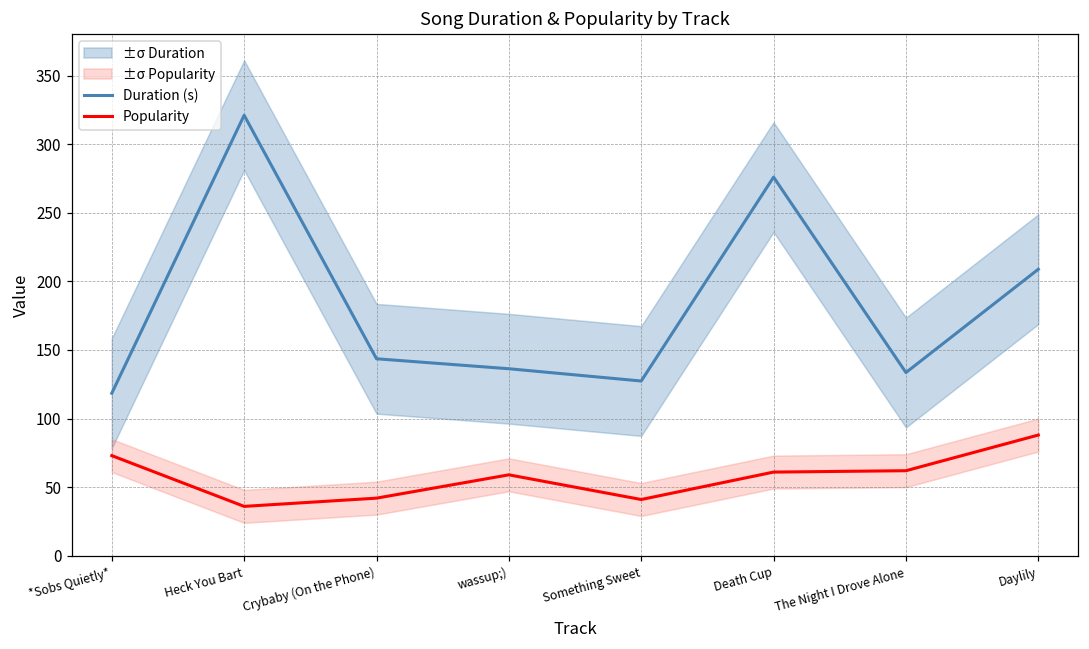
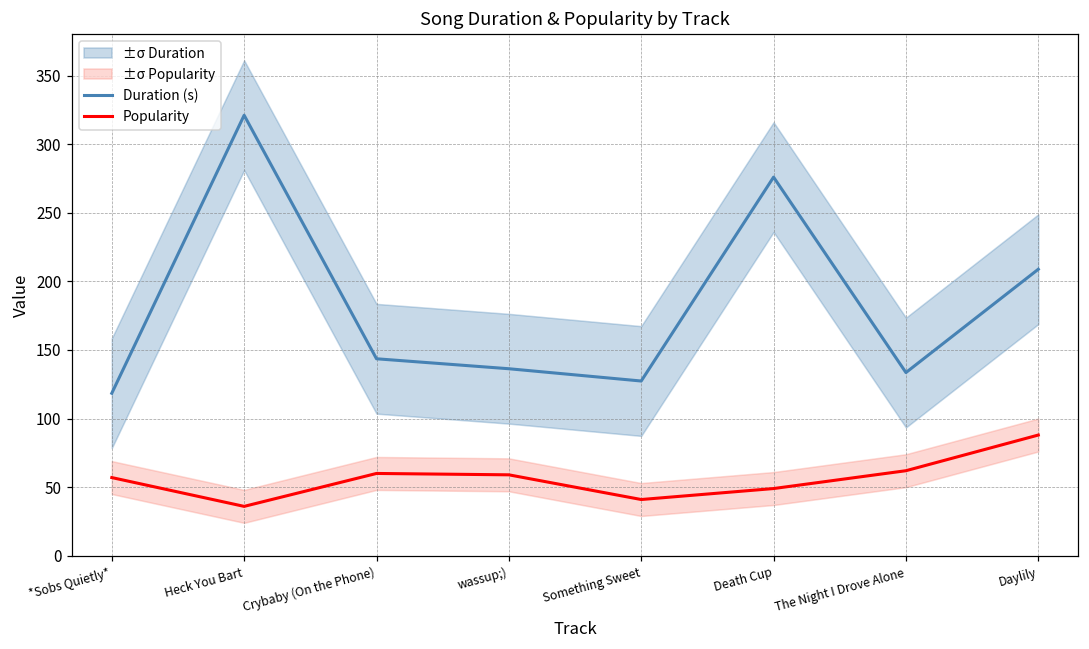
Popularity, *Sobs Quietly*: 73 -> 57
Popularity, Crybaby (On the Phone): 42 -> 60
Popularity, Death Cup: 61 -> 49
